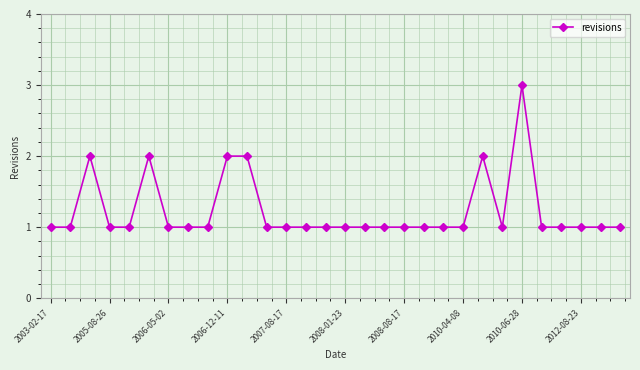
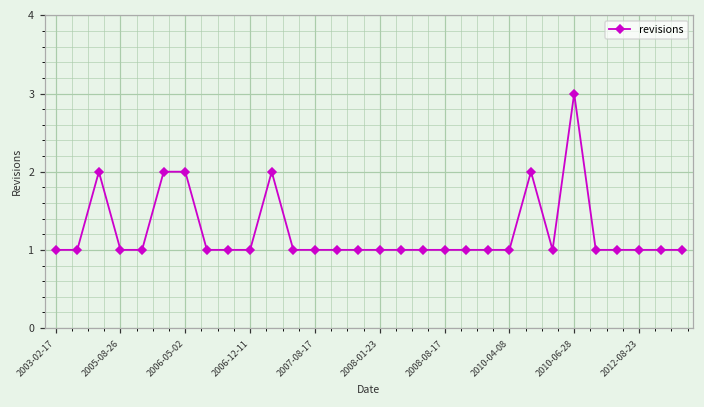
2006-05-02: 1 -> 2
2006-12-11: 2 -> 1
